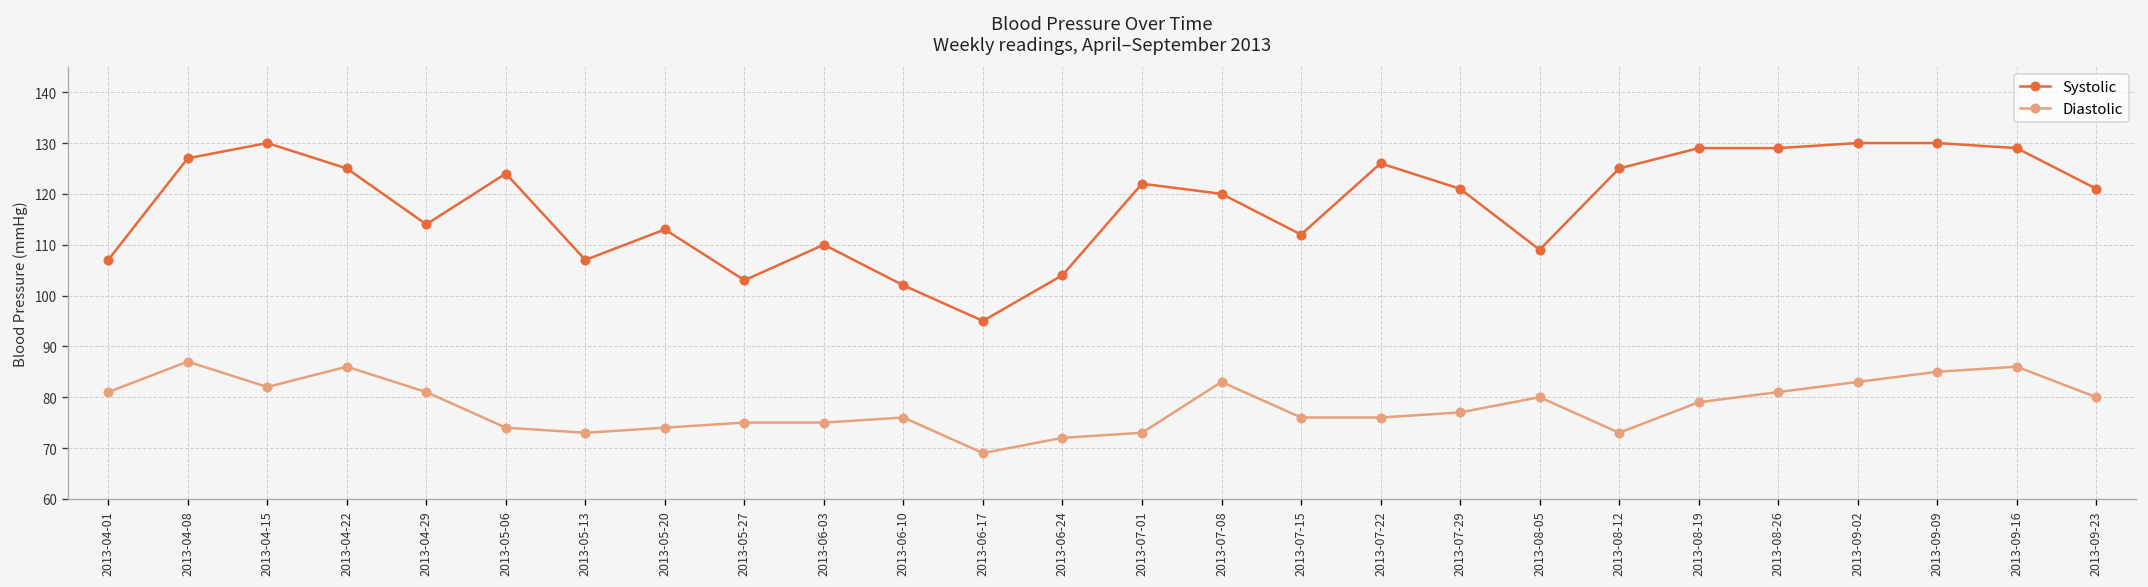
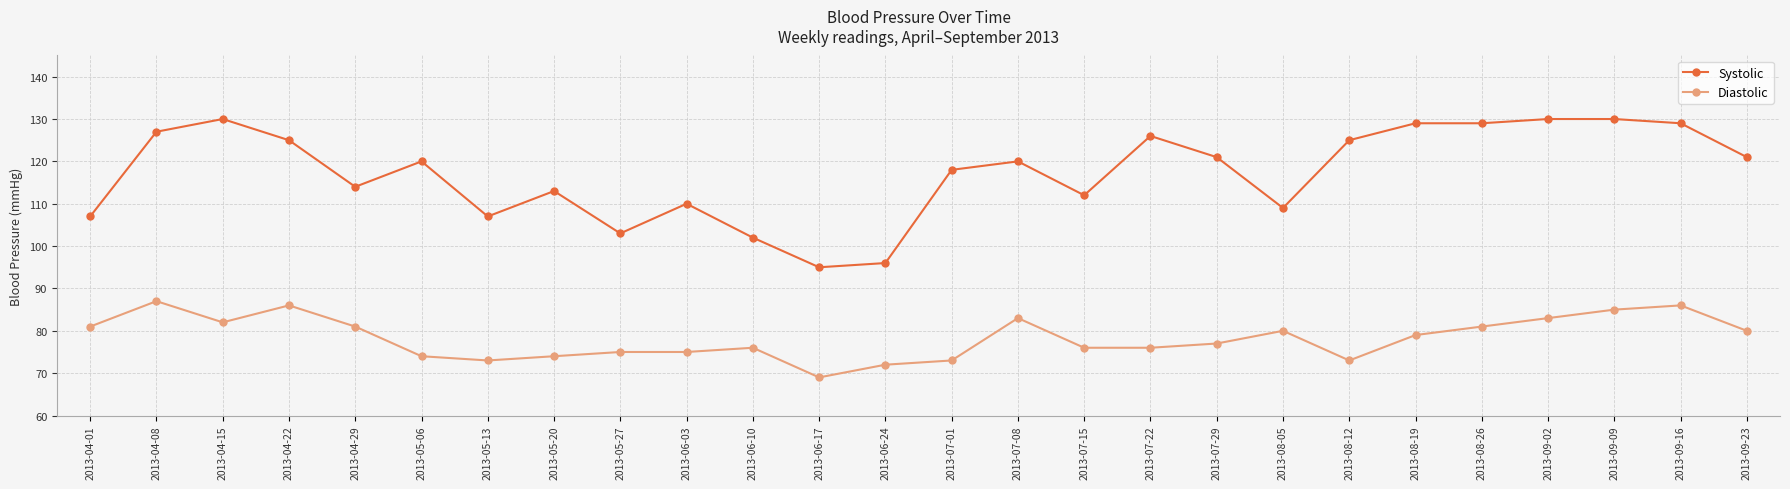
Systolic, 2013-05-06: 124 -> 120
Systolic, 2013-06-24: 104 -> 96
Systolic, 2013-07-01: 122 -> 118
